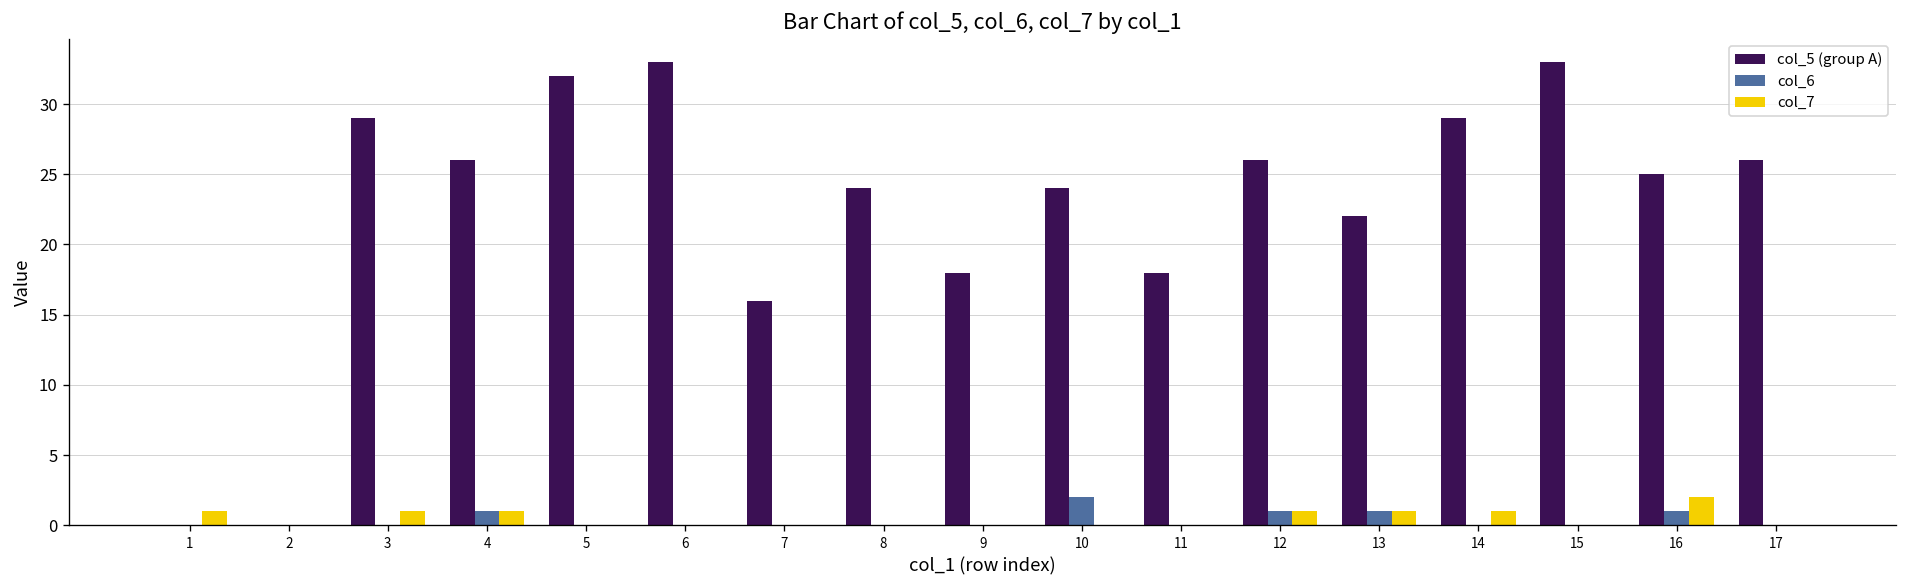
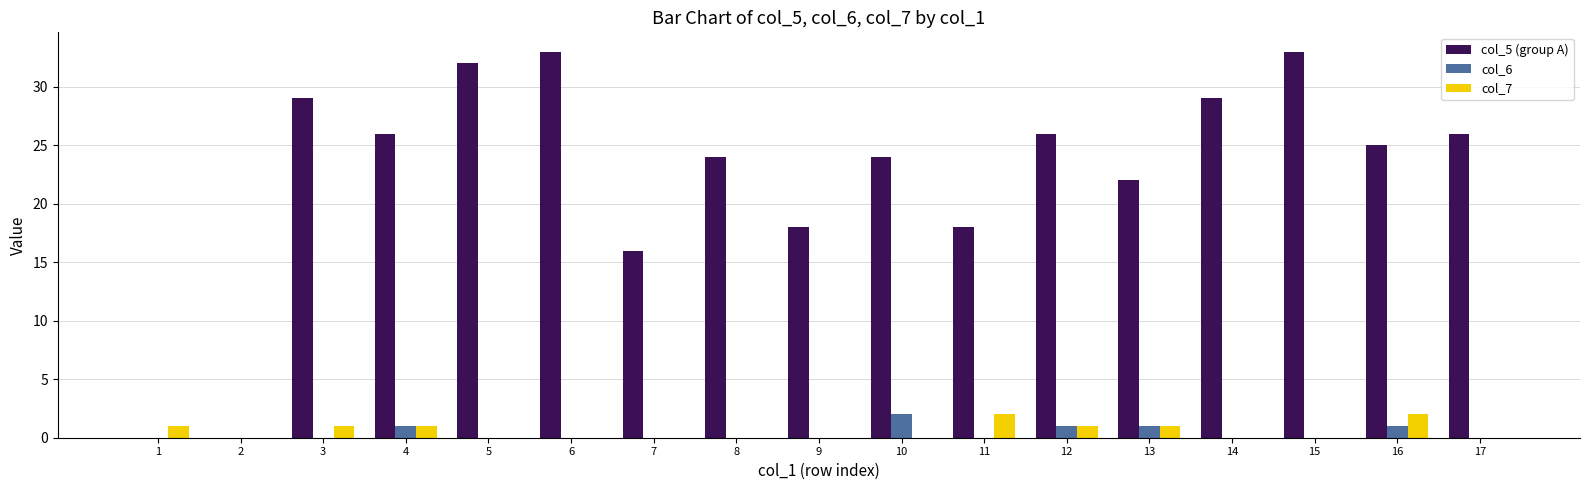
col_7, 11: 0 -> 2
col_7, 14: 1 -> 0
